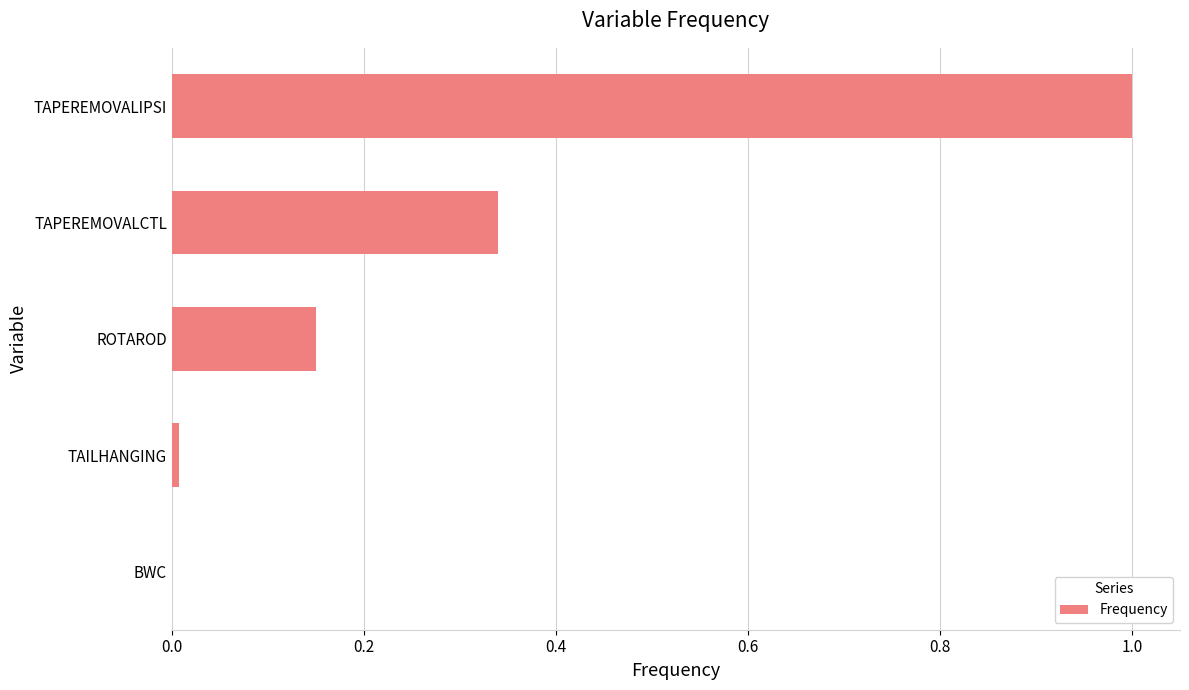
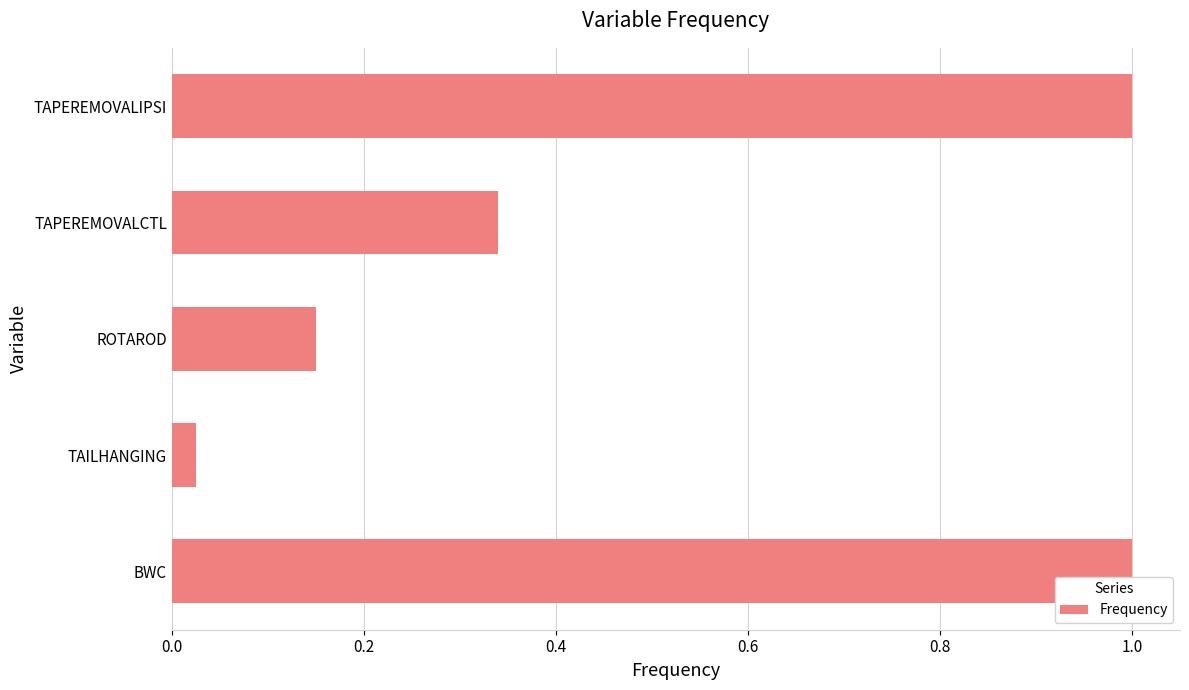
TAILHANGING: 0.01 -> 0.03
BWC: 0 -> 1
